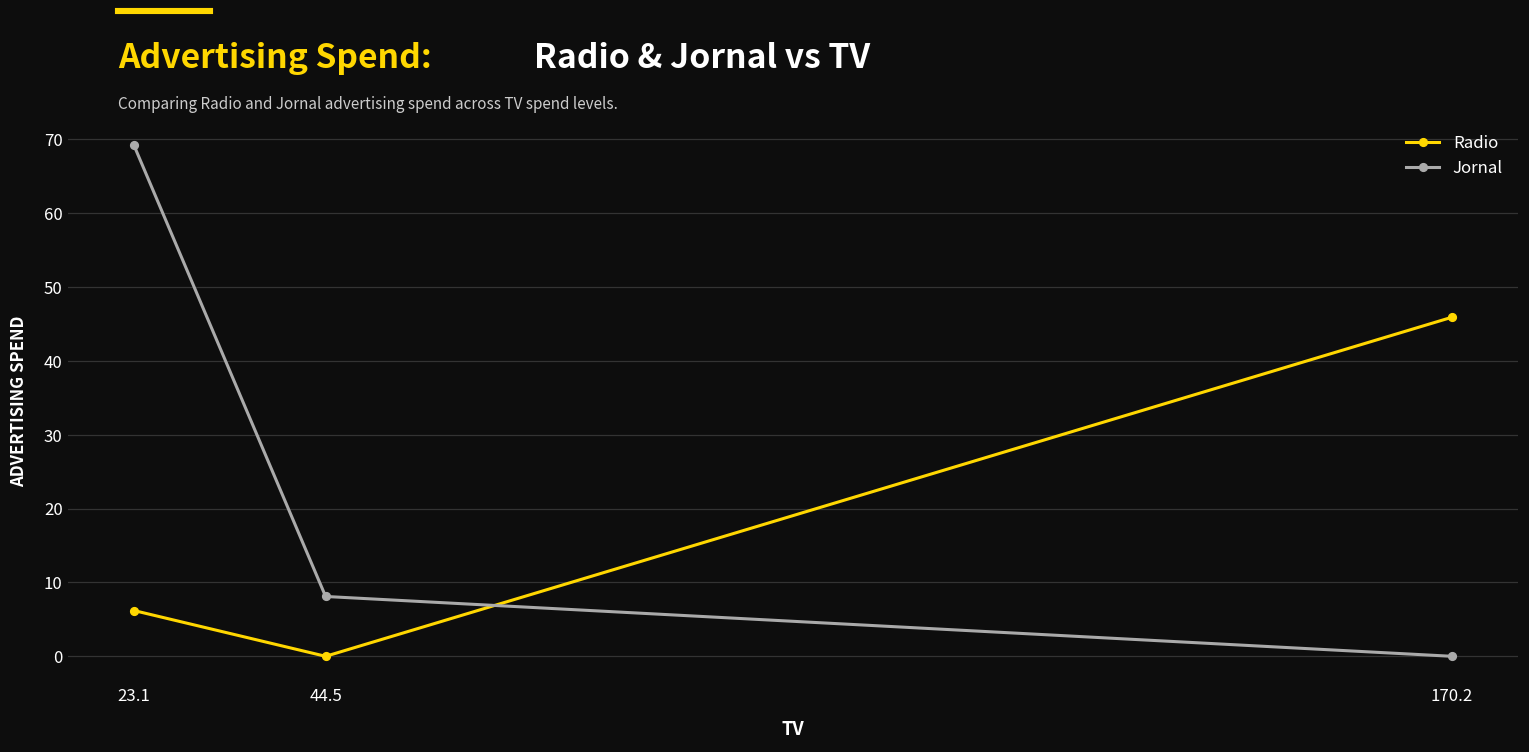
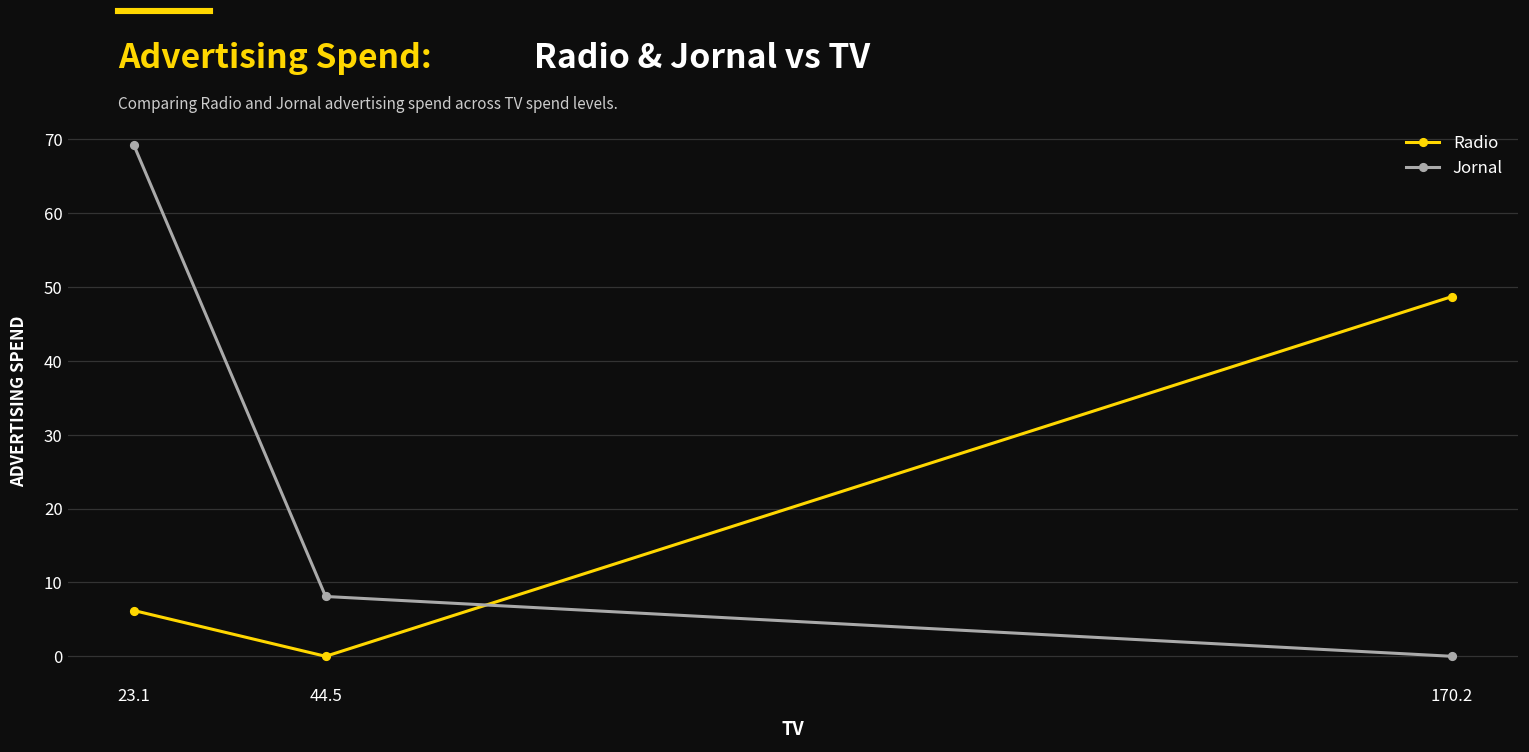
Radio, 170.2: 46 -> 49
